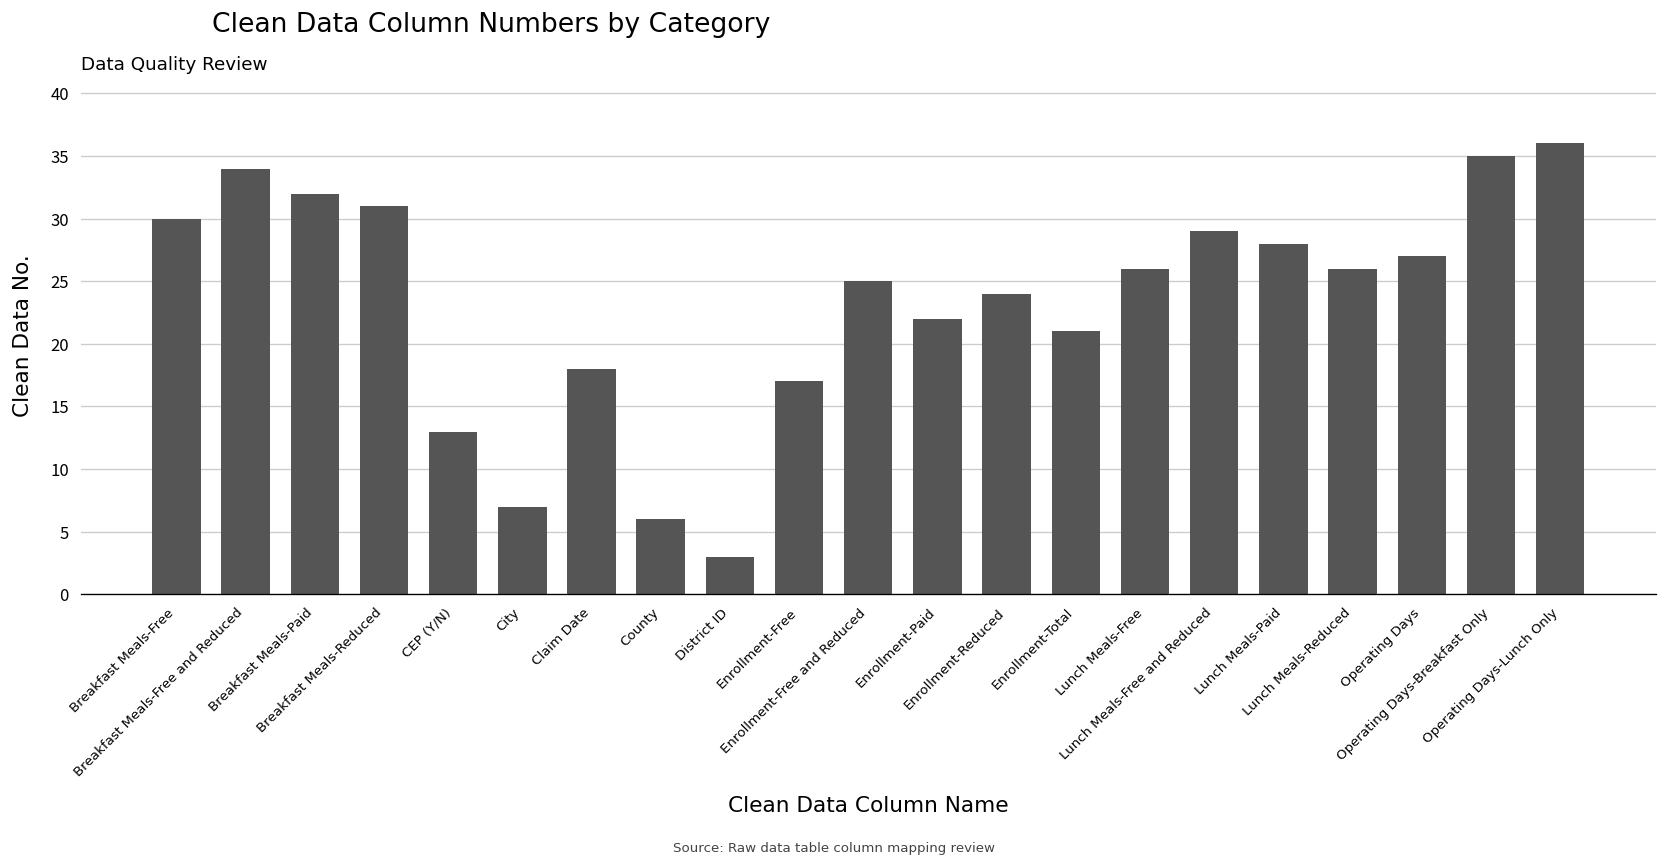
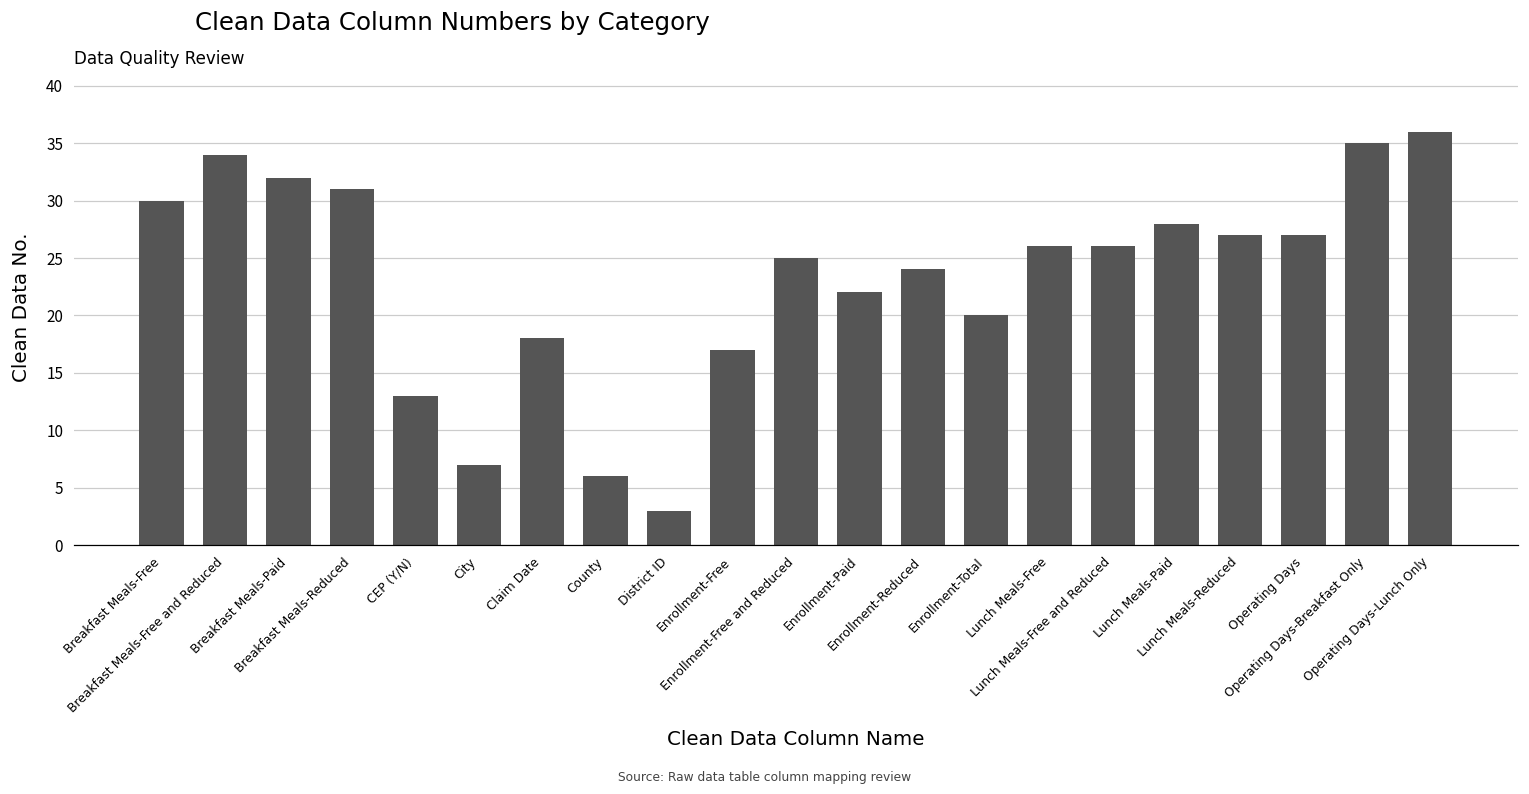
Enrollment-Total: 21 -> 20
Lunch Meals-Free and Reduced: 29 -> 26
Lunch Meals-Reduced: 26 -> 27
